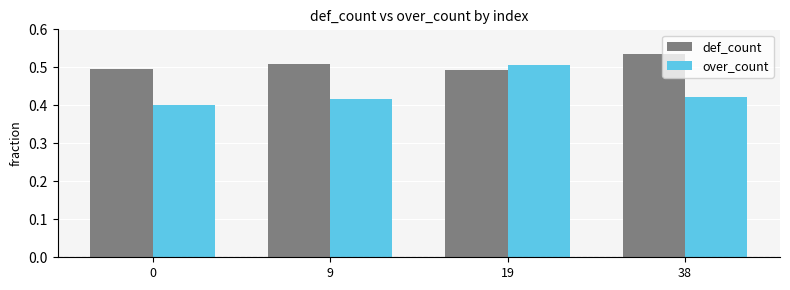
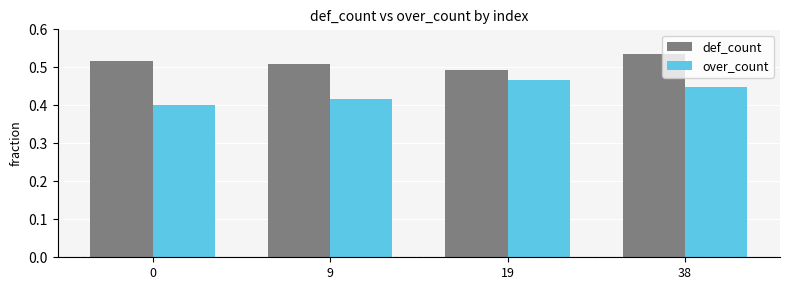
def_count, 0: 0.50 -> 0.52
over_count, 19: 0.51 -> 0.47
over_count, 38: 0.42 -> 0.45
